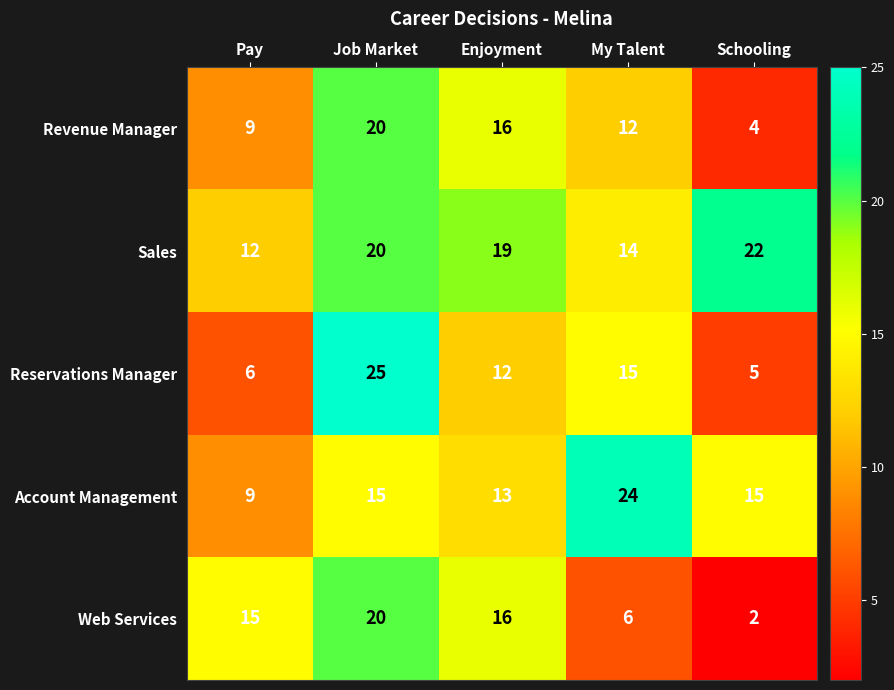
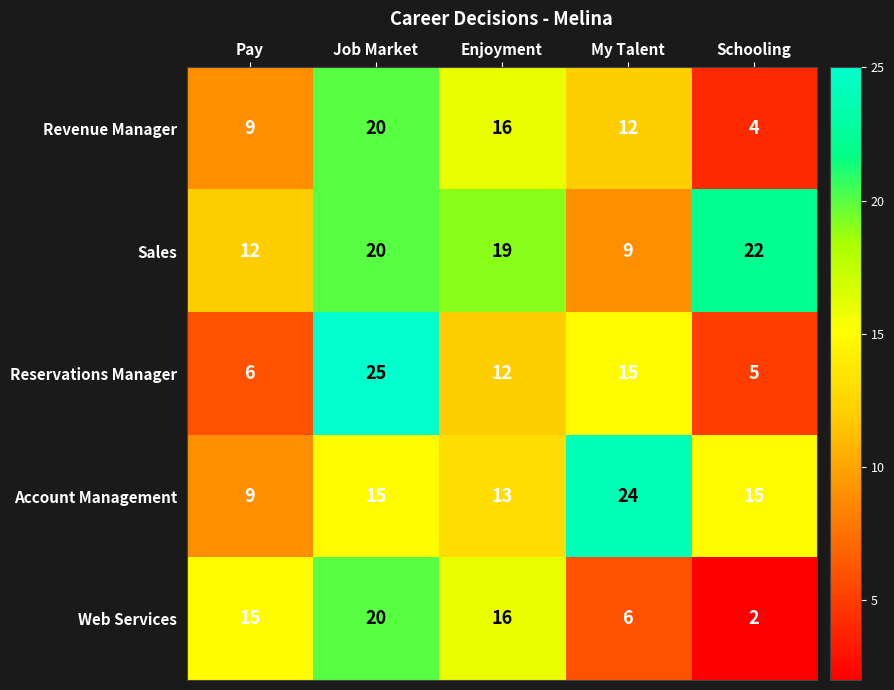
Sales, My Talent: 14 -> 9
